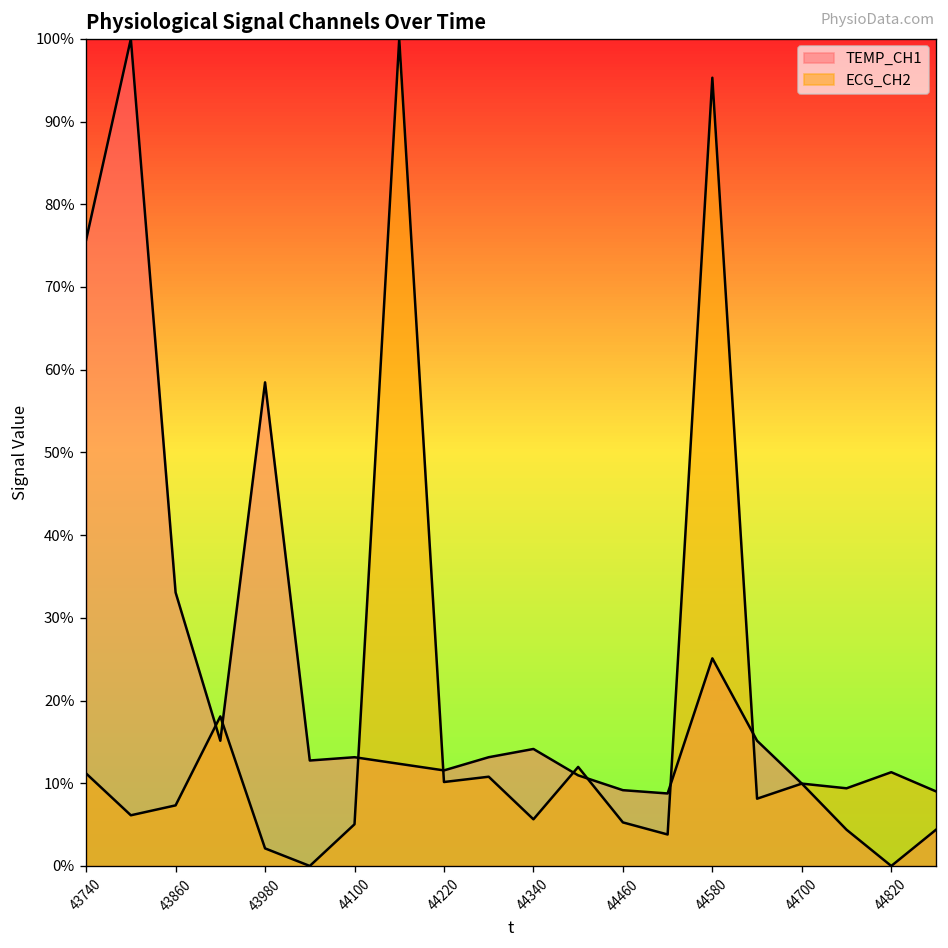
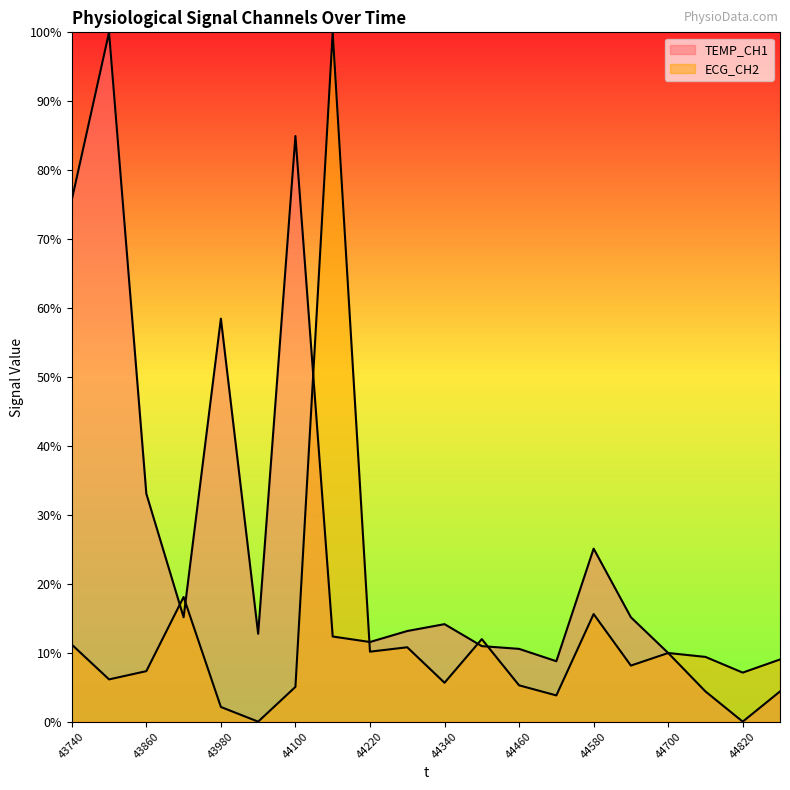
TEMP_CH1, 44100: 13% -> 85%
TEMP_CH1, 44460: 9% -> 11%
ECG_CH2, 44580: 95% -> 16%
ECG_CH2, 44820: 11% -> 7%
